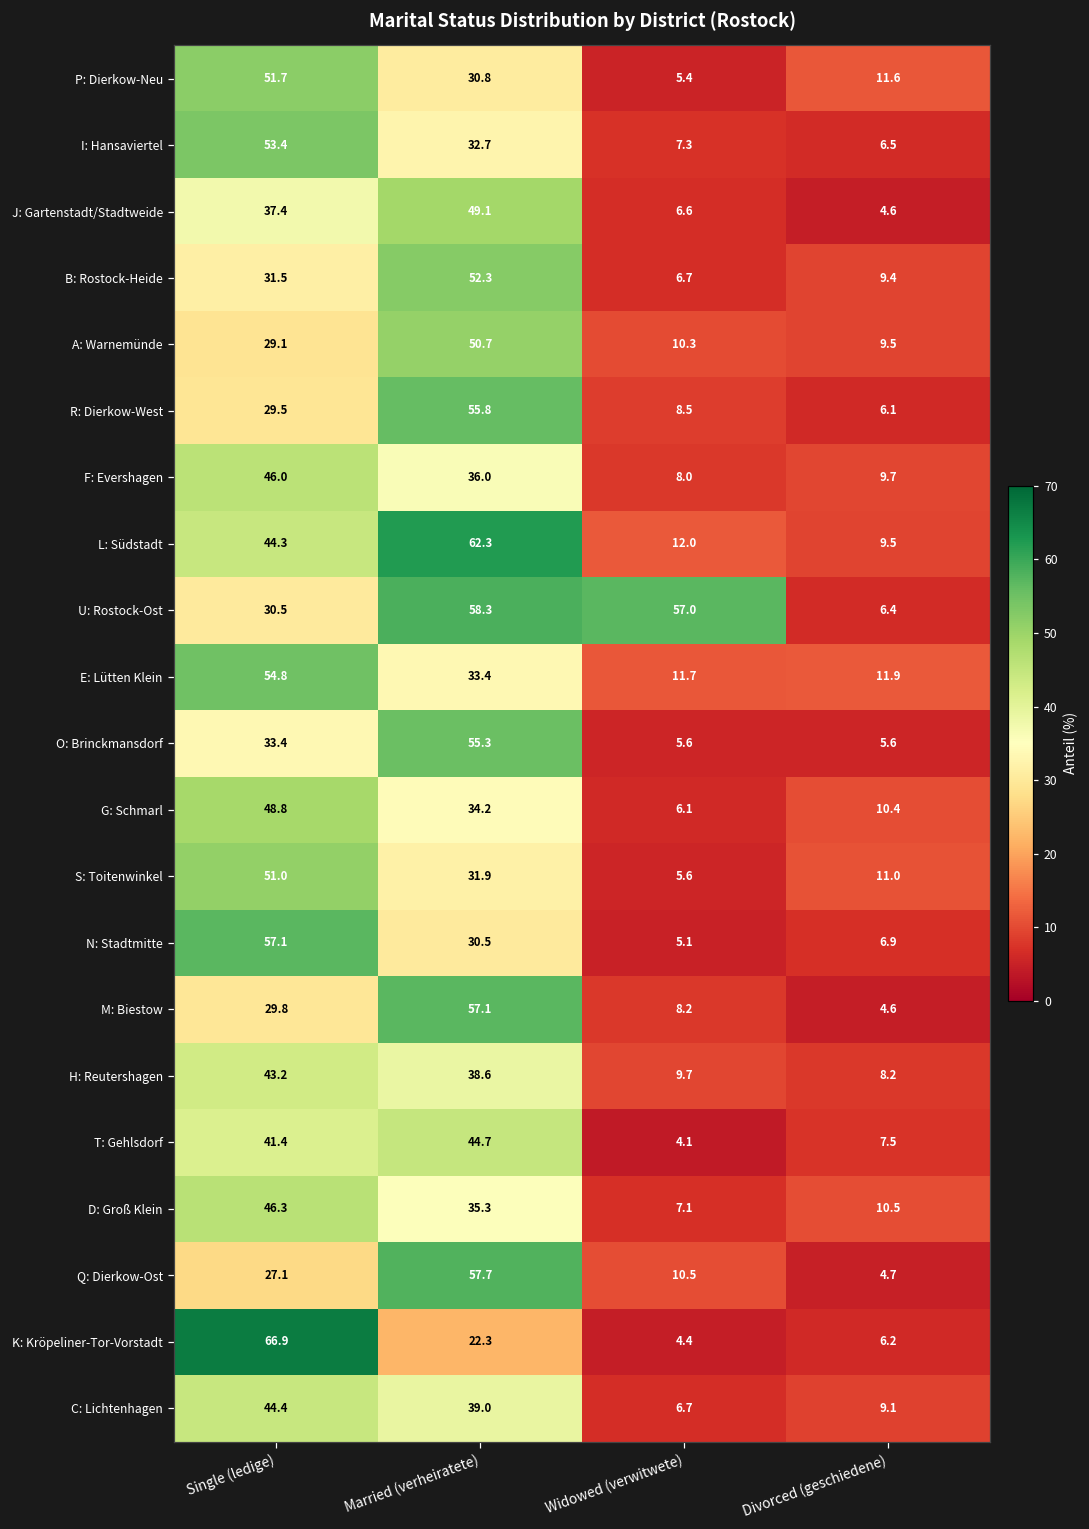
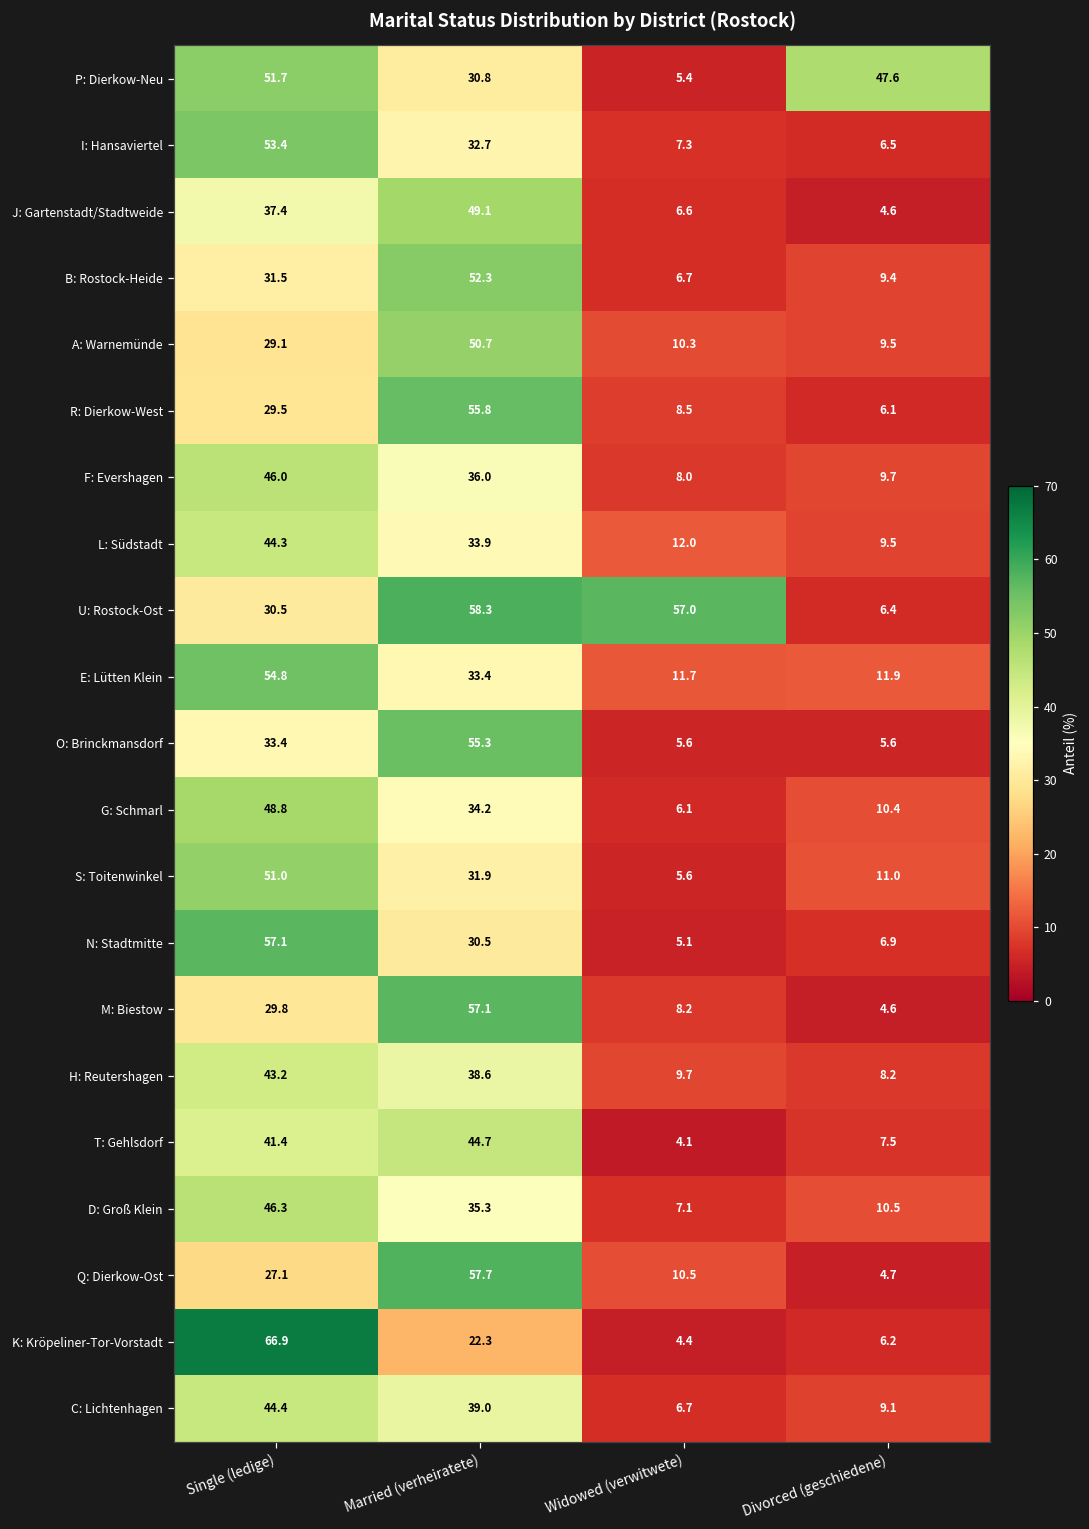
P: Dierkow-Neu, Divorced (geschiedene): 11.6 -> 47.6
L: Südstadt, Married (verheiratete): 62.3 -> 33.9
